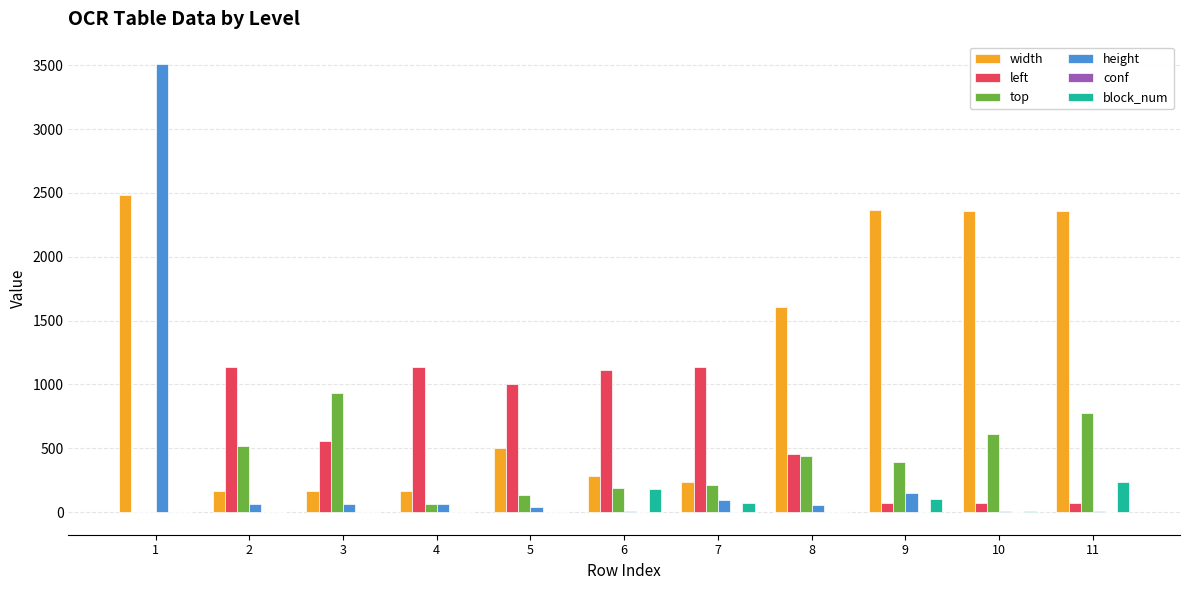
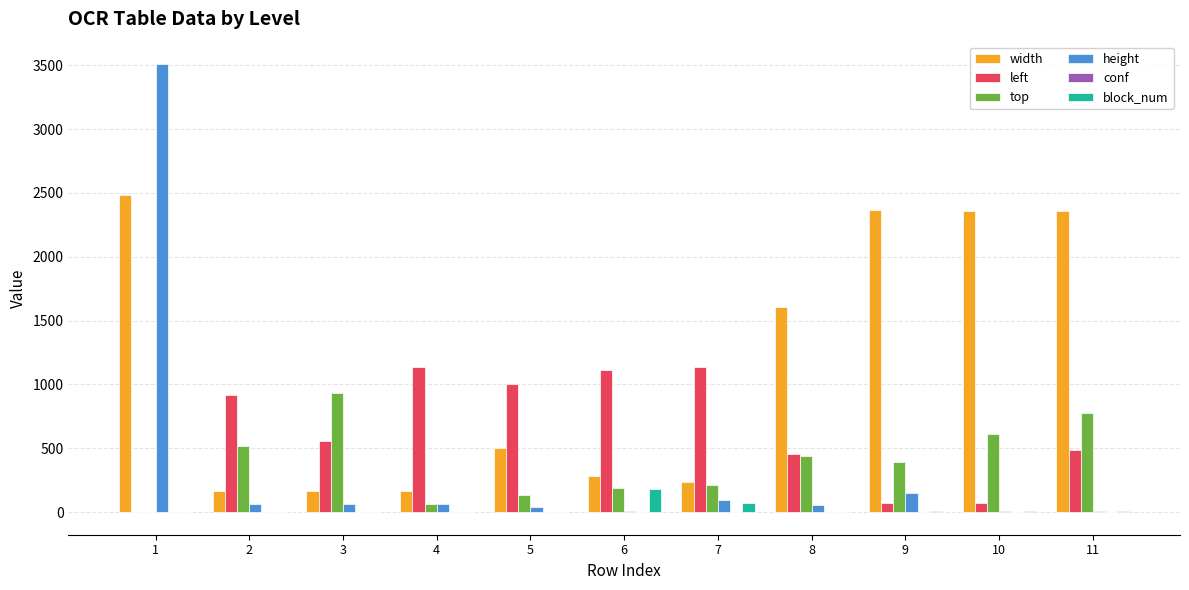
left, 2: 1140 -> 920
block_num, 9: 110 -> 10
left, 11: 70 -> 490
block_num, 11: 230 -> 10
